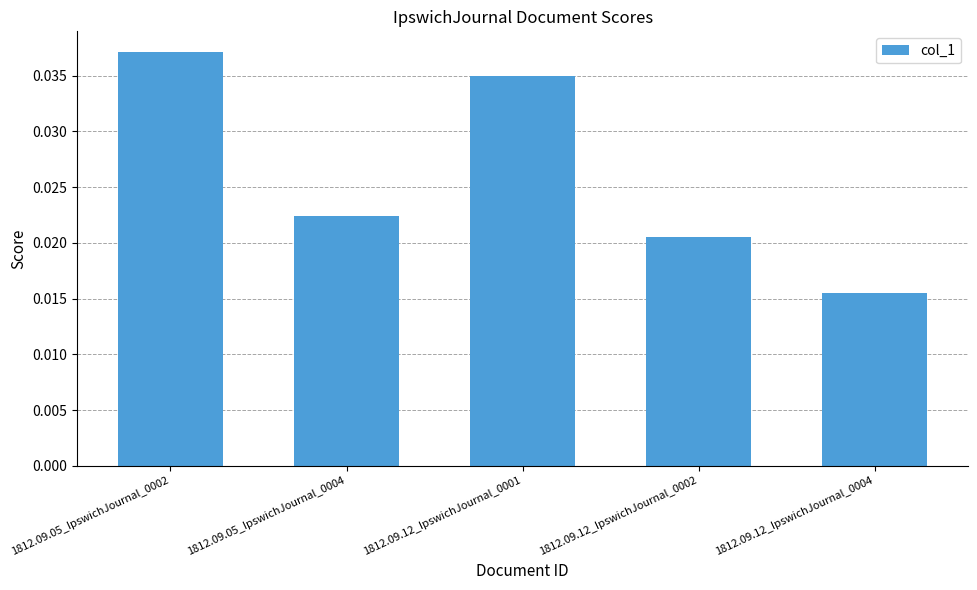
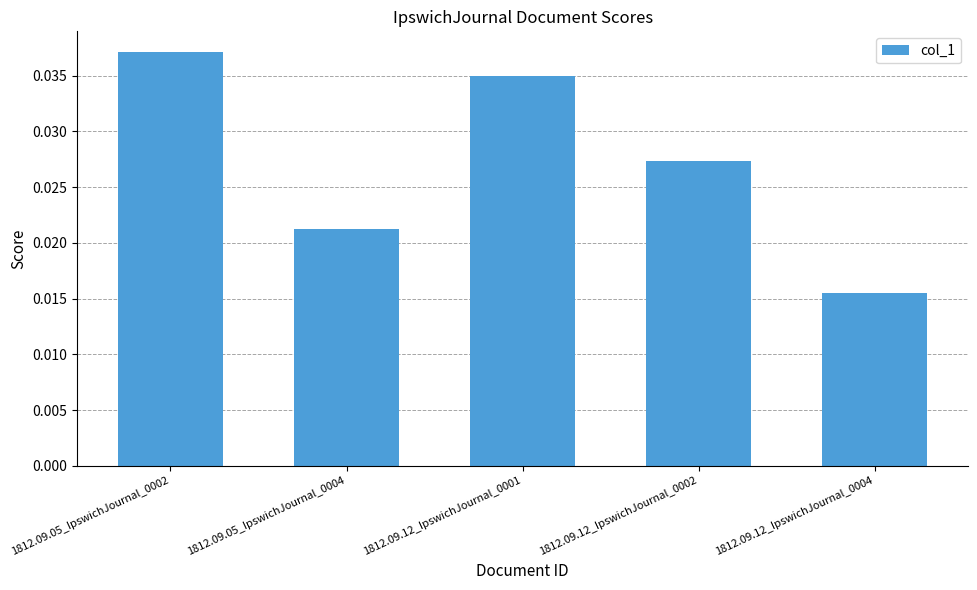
1812.09.05_IpswichJournal_0004: 0.0224 -> 0.0213
1812.09.12_IpswichJournal_0002: 0.0206 -> 0.0274
